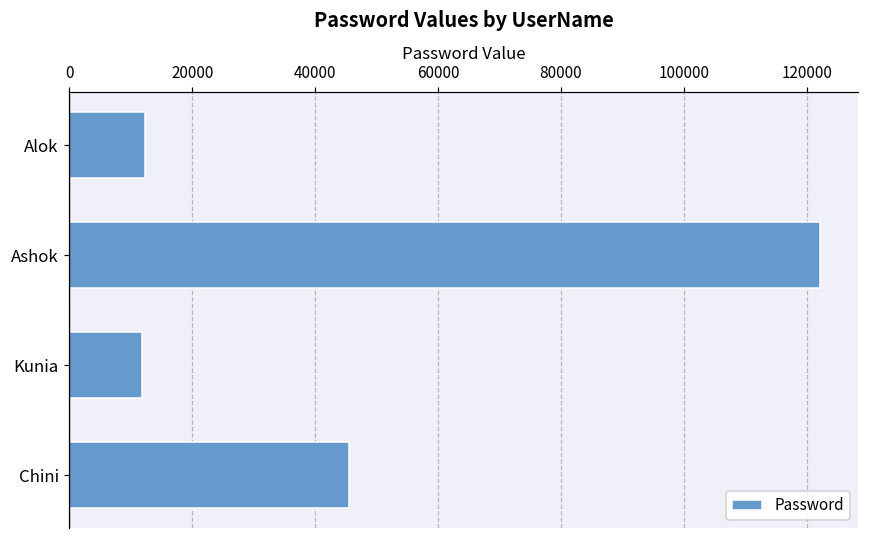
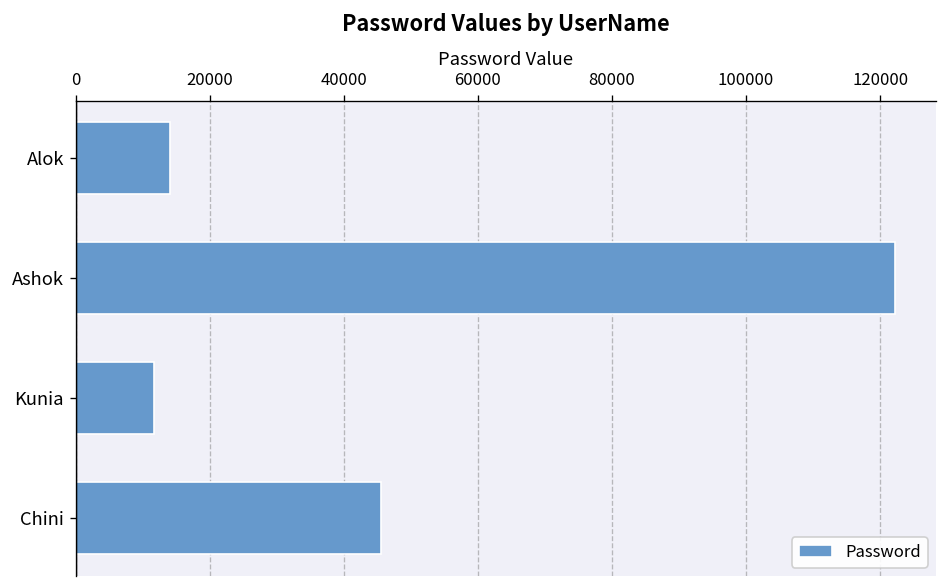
Alok: 12000 -> 14000
